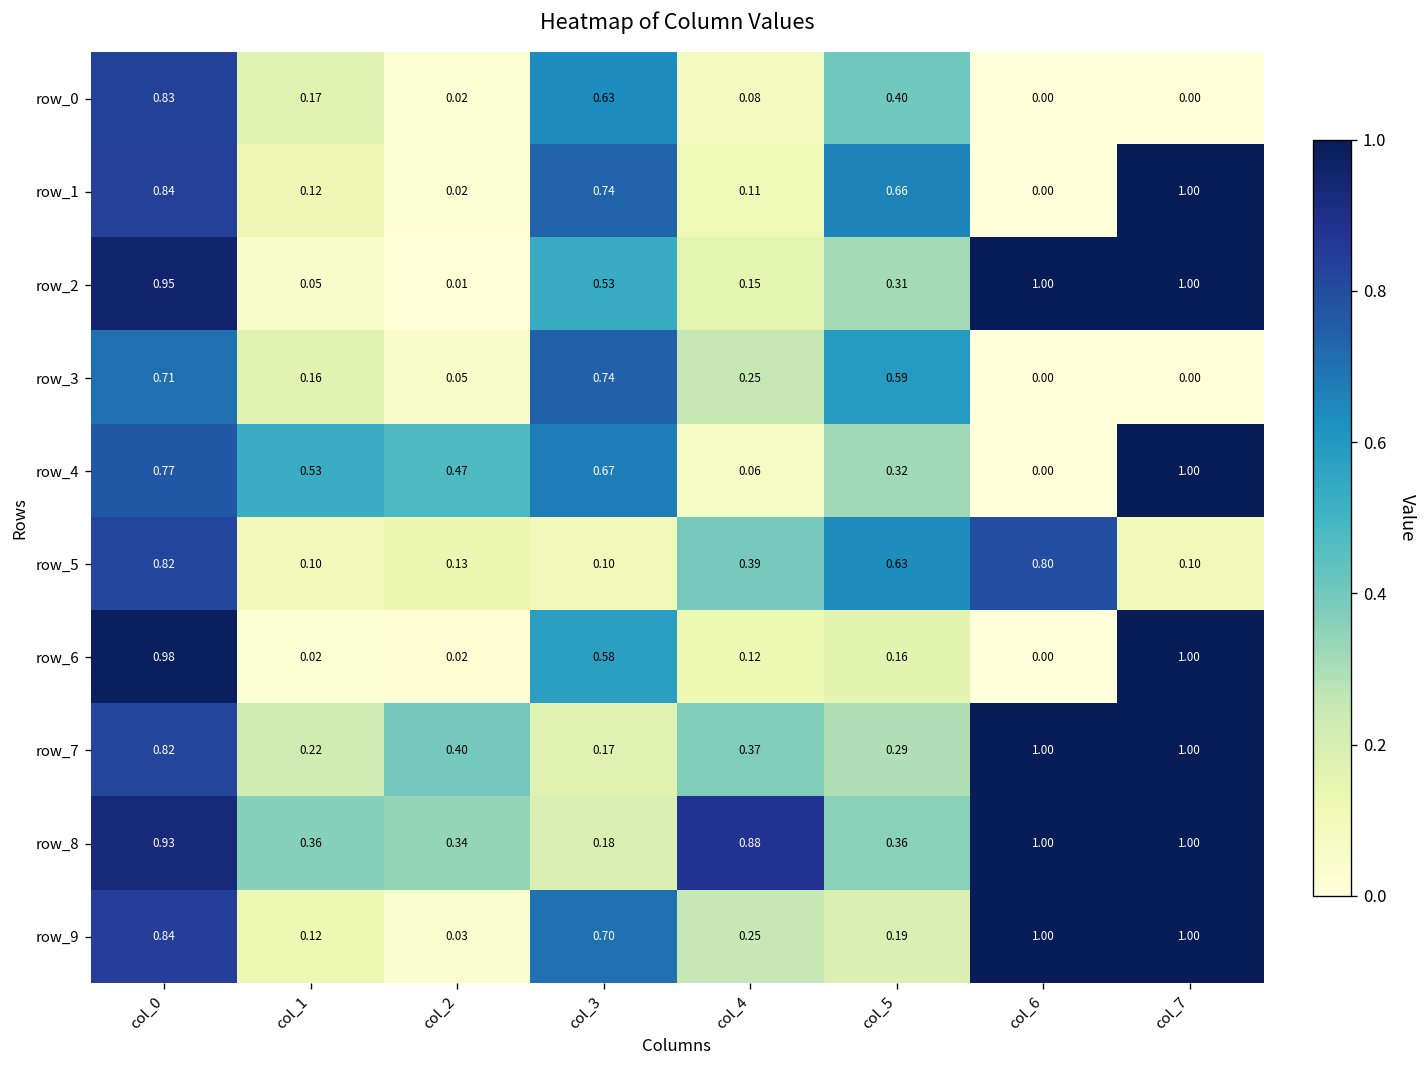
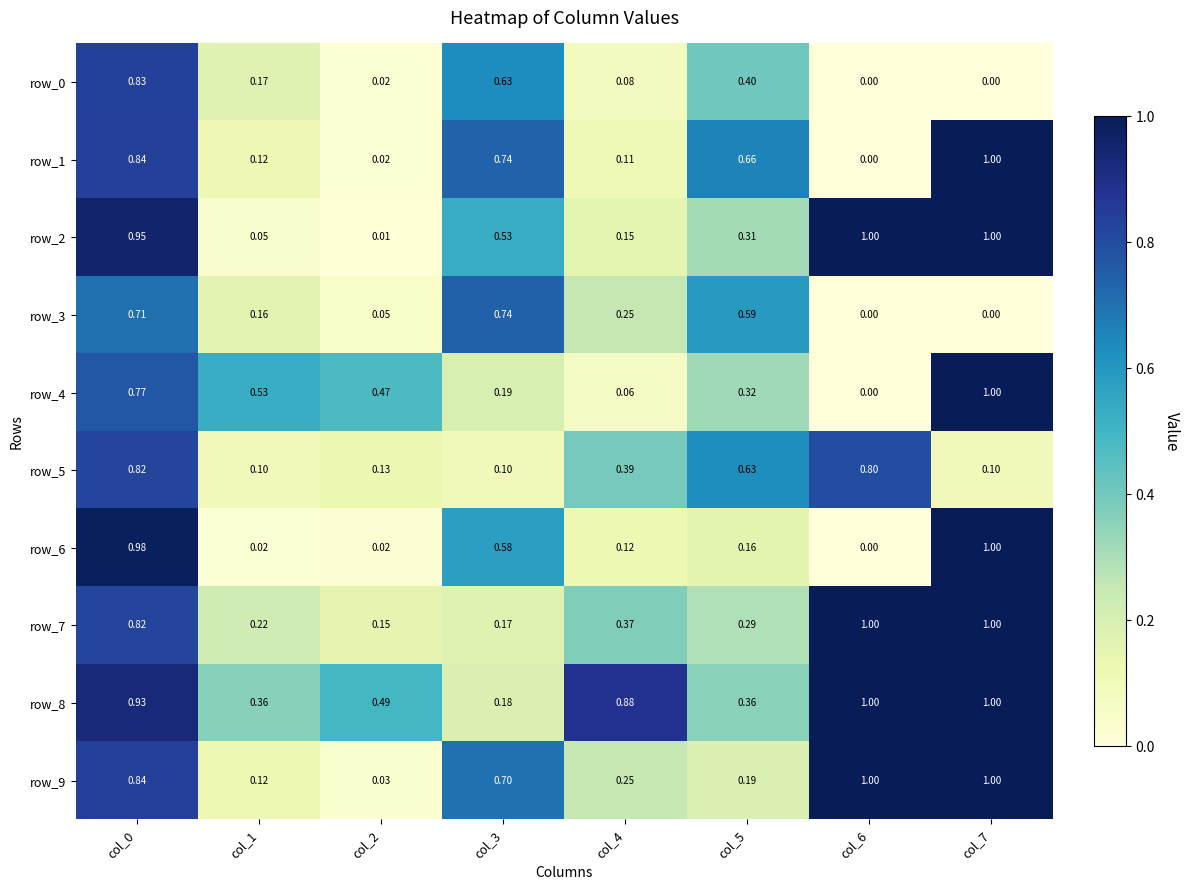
row_4, col_3: 0.67 -> 0.19
row_7, col_2: 0.40 -> 0.15
row_8, col_2: 0.34 -> 0.49
